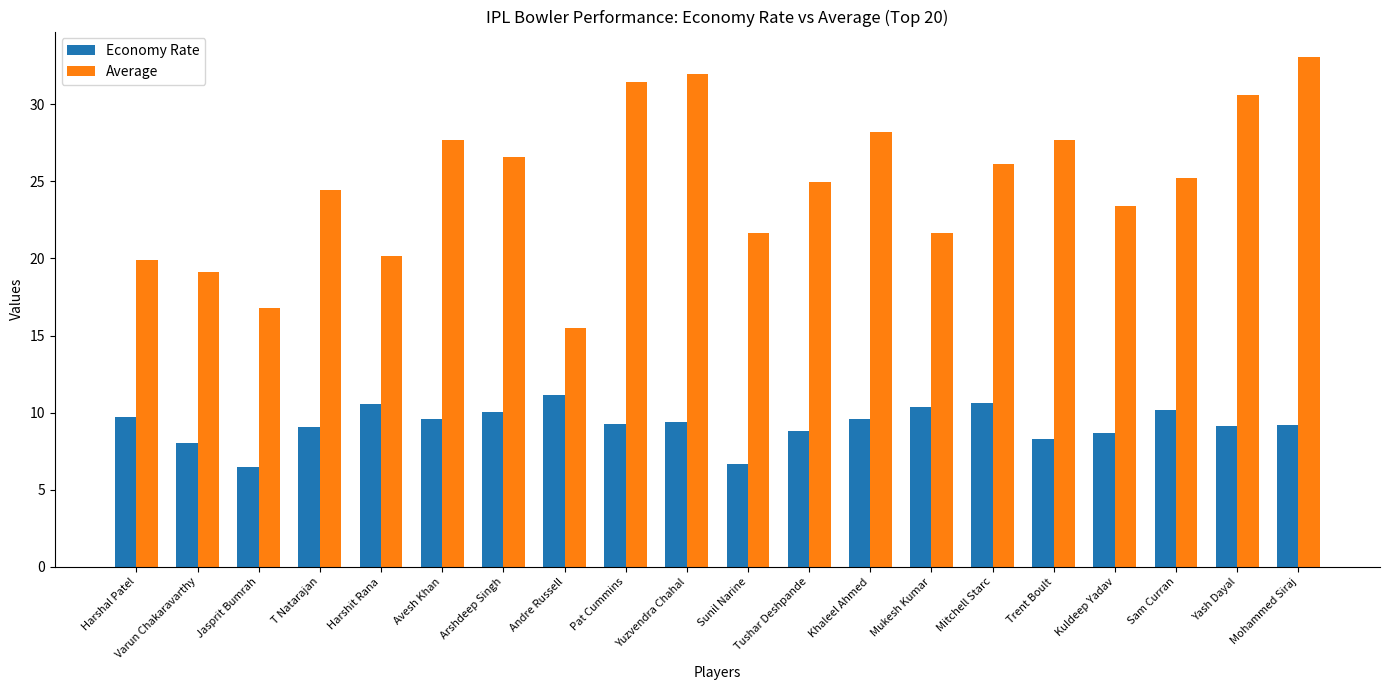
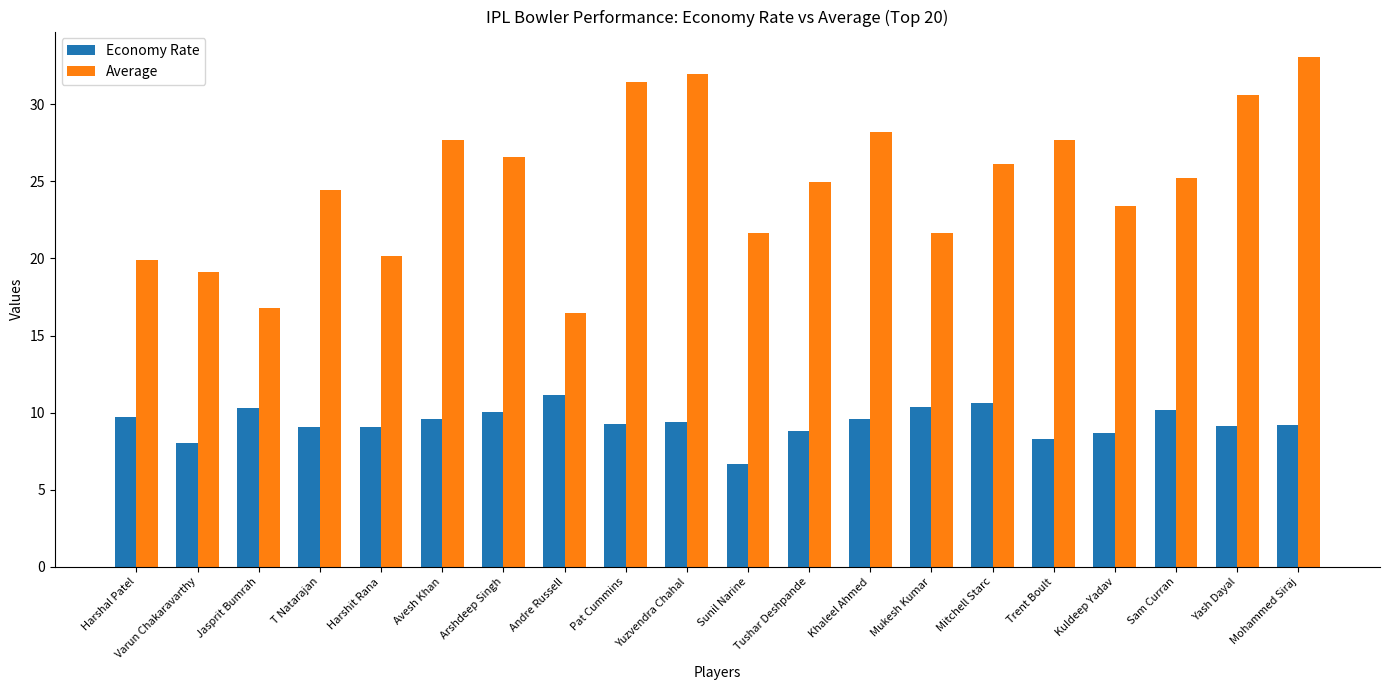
Economy Rate, Jasprit Bumrah: 6.5 -> 10.3
Economy Rate, Harshit Rana: 10.6 -> 9.1
Average, Andre Russell: 15.5 -> 16.5
